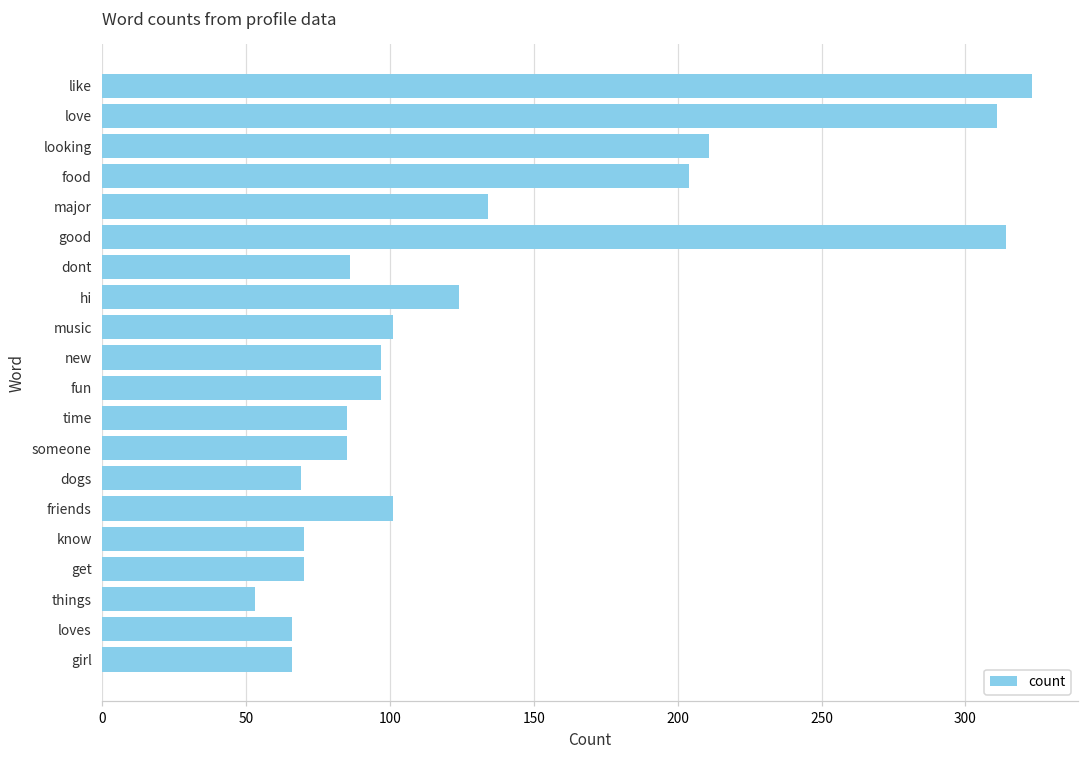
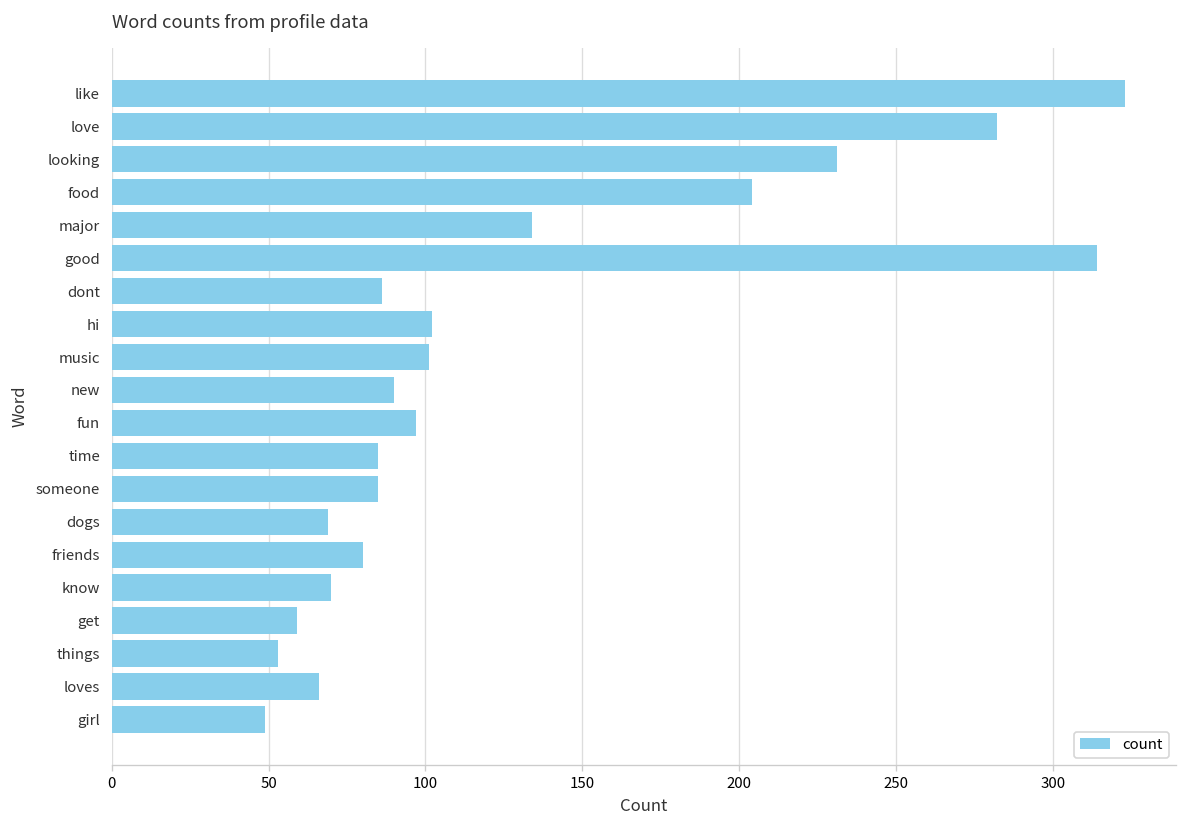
love: 311 -> 282
looking: 211 -> 231
hi: 124 -> 102
new: 97 -> 90
friends: 101 -> 80
get: 70 -> 59
girl: 66 -> 49
